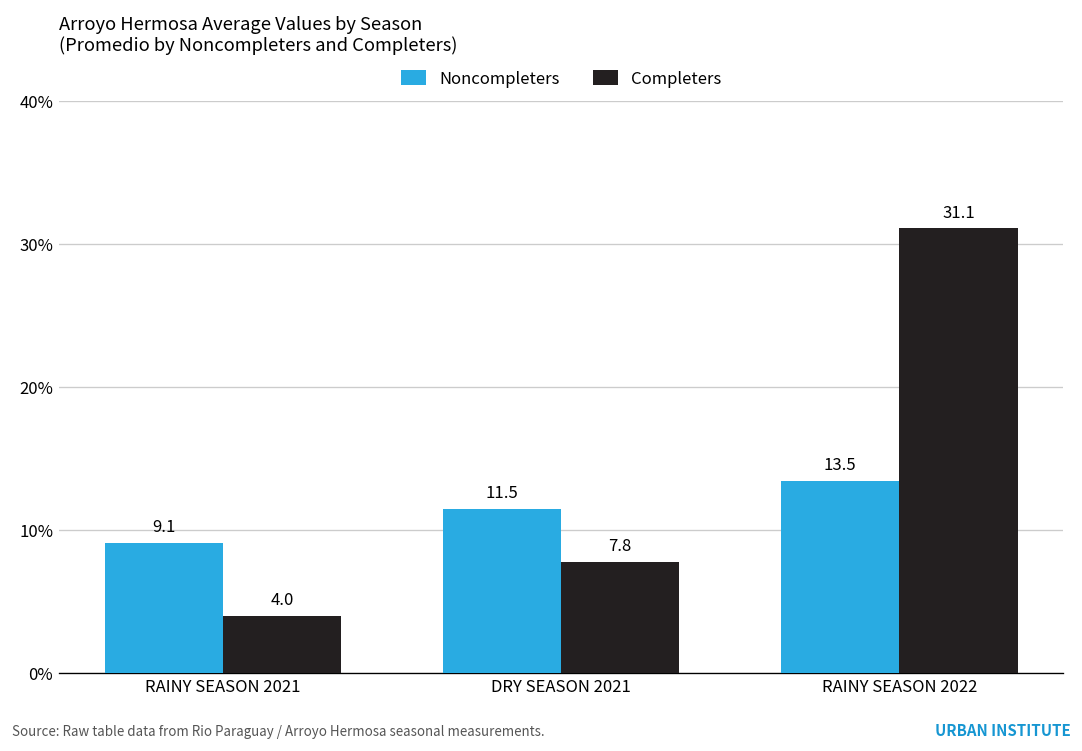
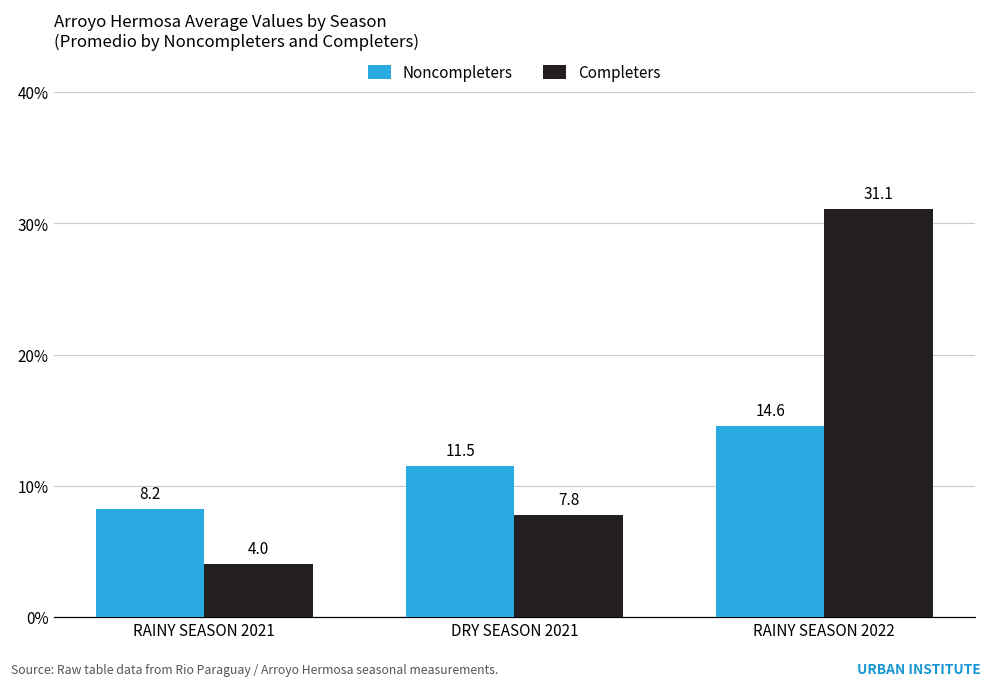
Noncompleters, RAINY SEASON 2021: 9.1 -> 8.2
Noncompleters, RAINY SEASON 2022: 13.5 -> 14.6
